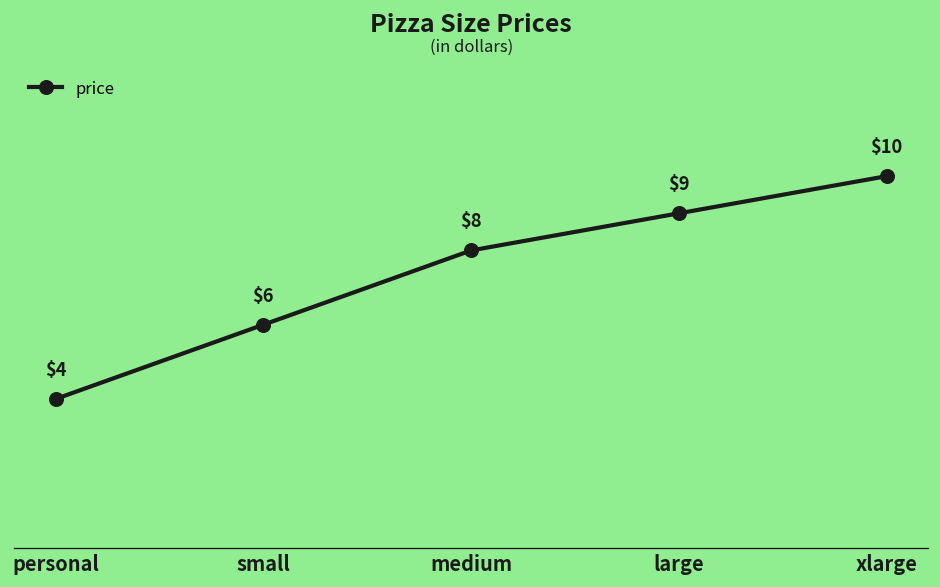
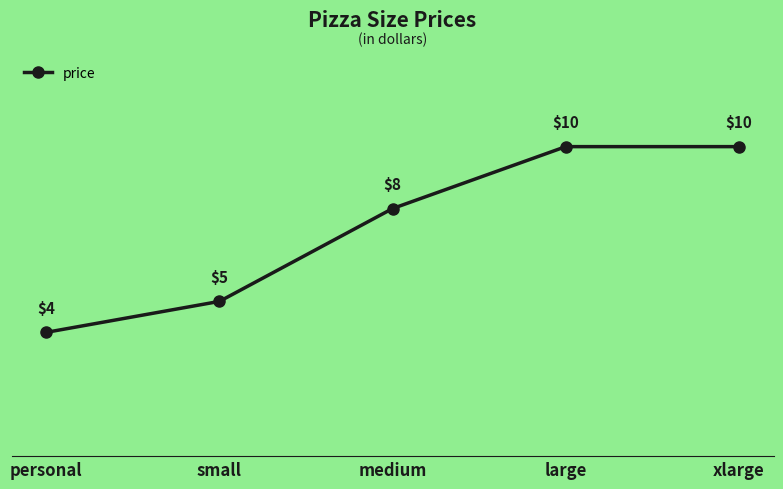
small: $6 -> $5
large: $9 -> $10
